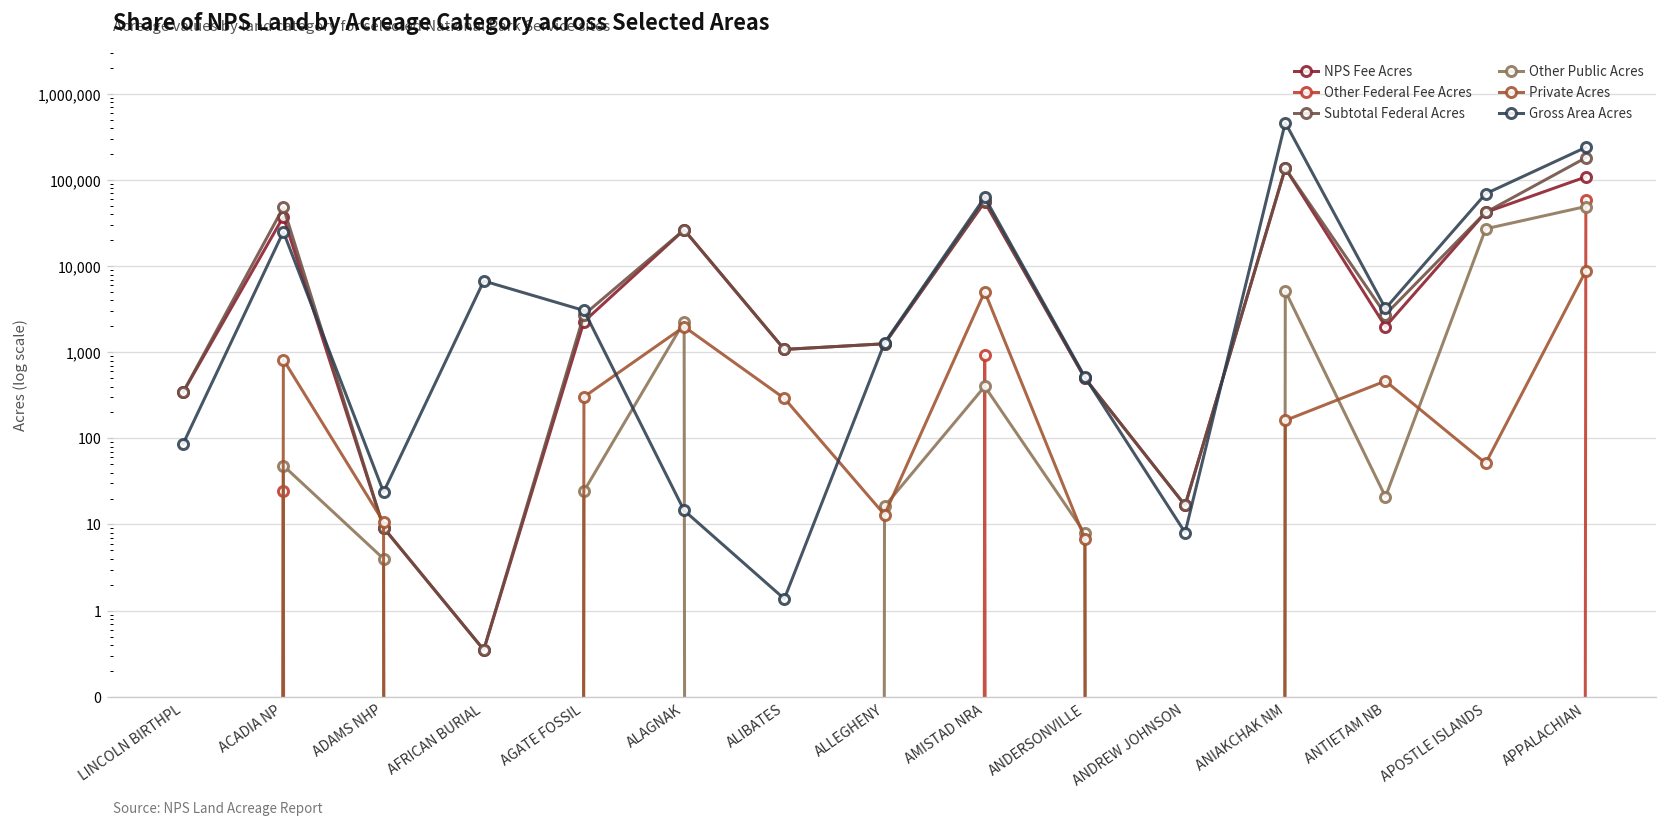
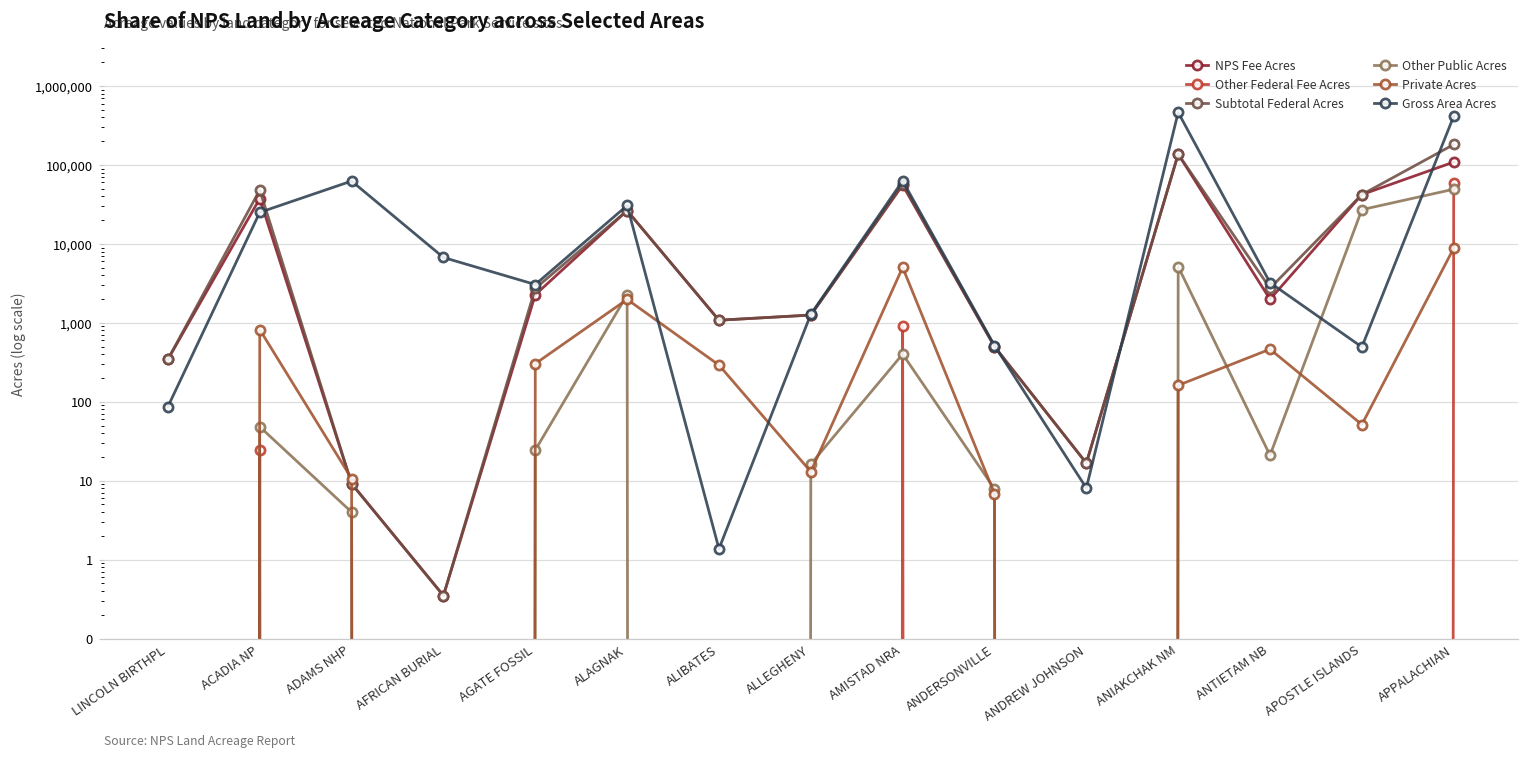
Gross Area Acres, ADAMS NHP: 24 -> 60,000
Gross Area Acres, ALAGNAK: 15 -> 31,000
Gross Area Acres, APOSTLE ISLANDS: 70,000 -> 500
Gross Area Acres, APPALACHIAN: 240,000 -> 400,000
